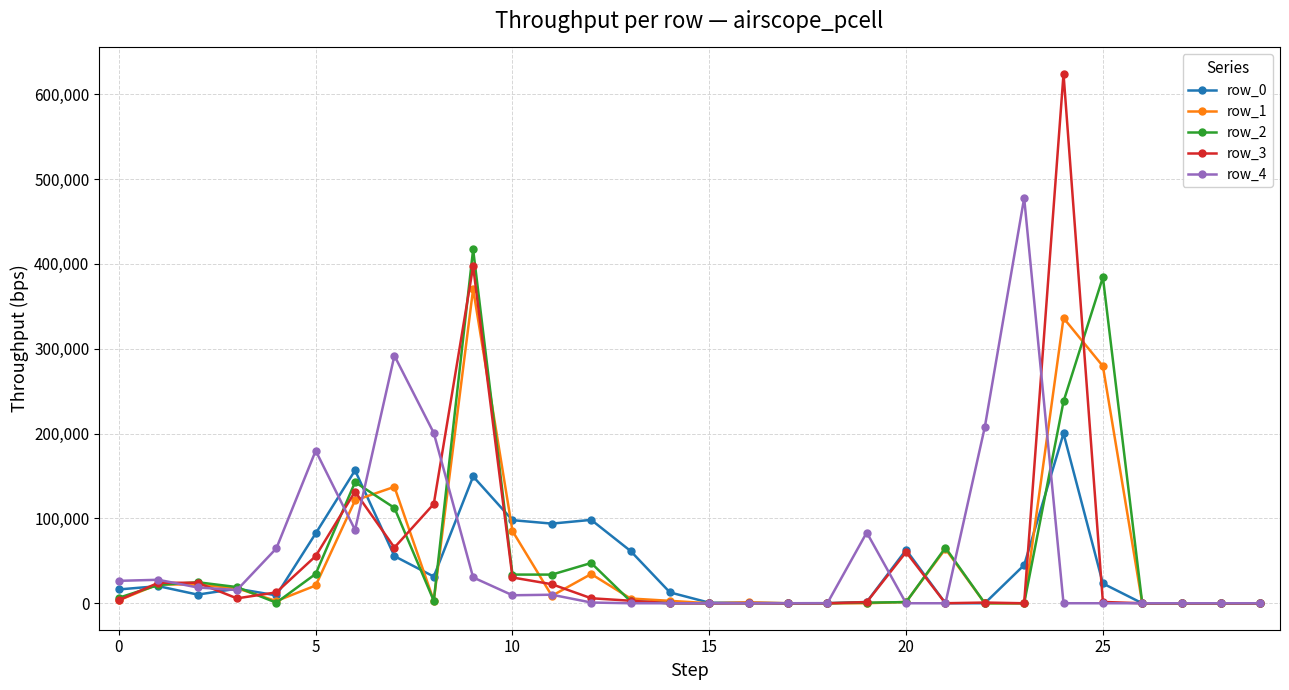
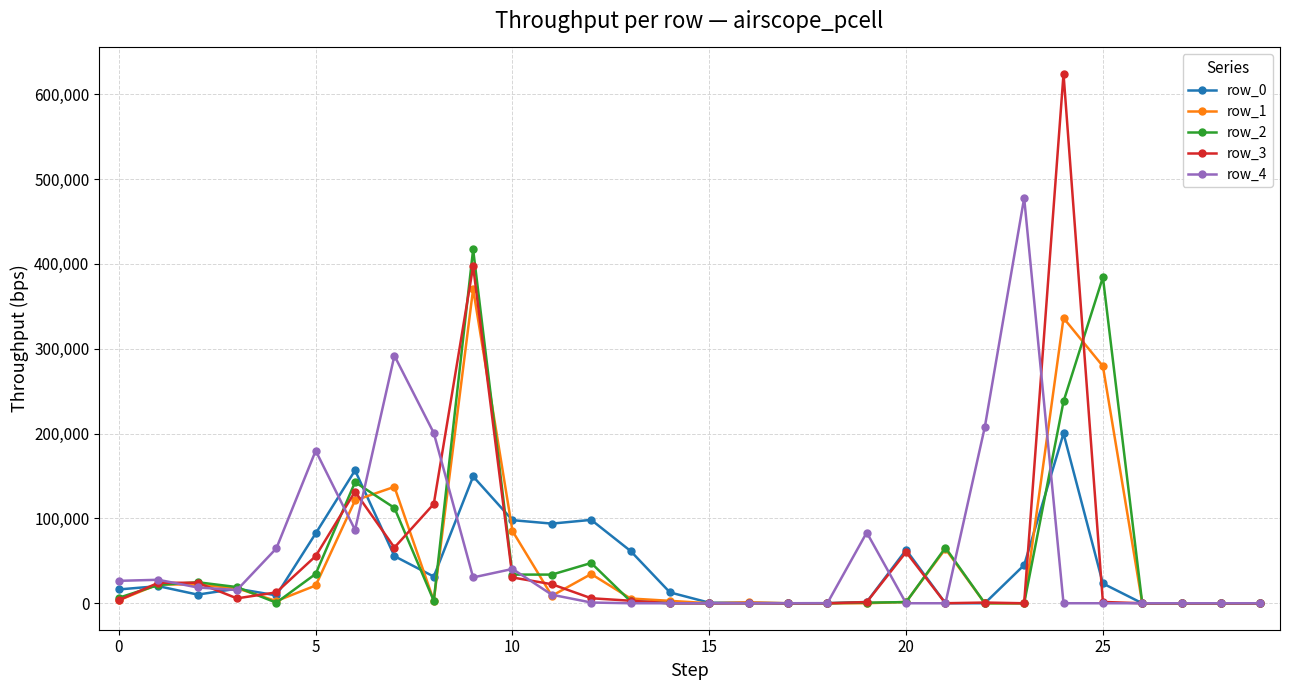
row_4, 10: 10,000 -> 40,000
